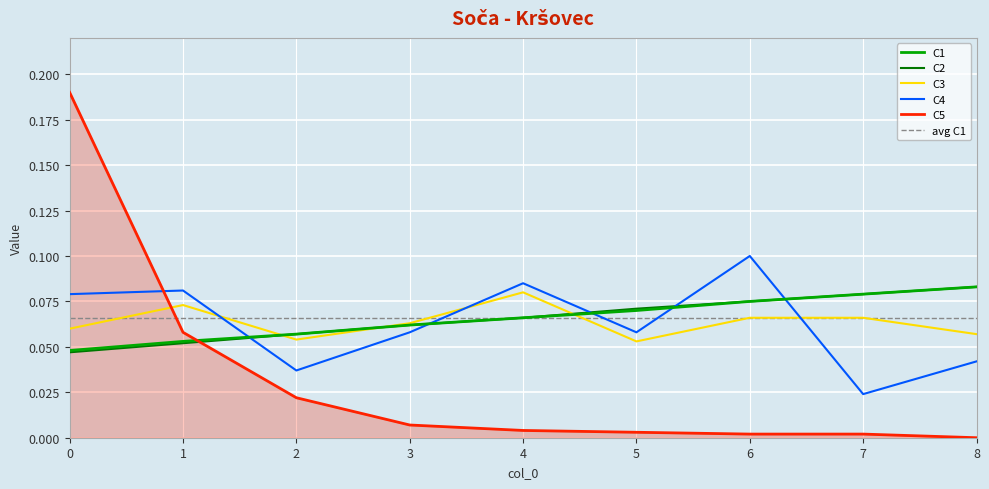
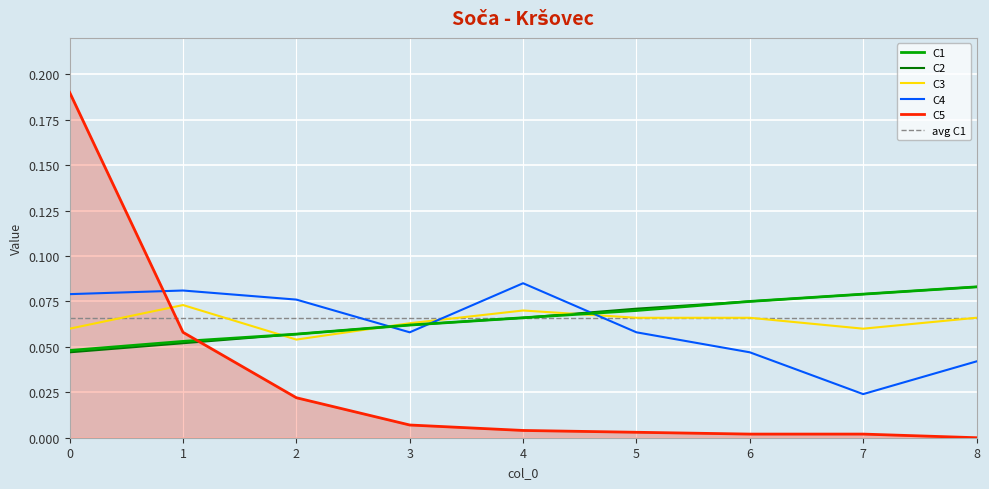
C4, 2: 0.037 -> 0.076
C3, 4: 0.08 -> 0.07
C3, 5: 0.053 -> 0.066
C4, 6: 0.100 -> 0.047
C3, 7: 0.066 -> 0.060
C3, 8: 0.057 -> 0.066
